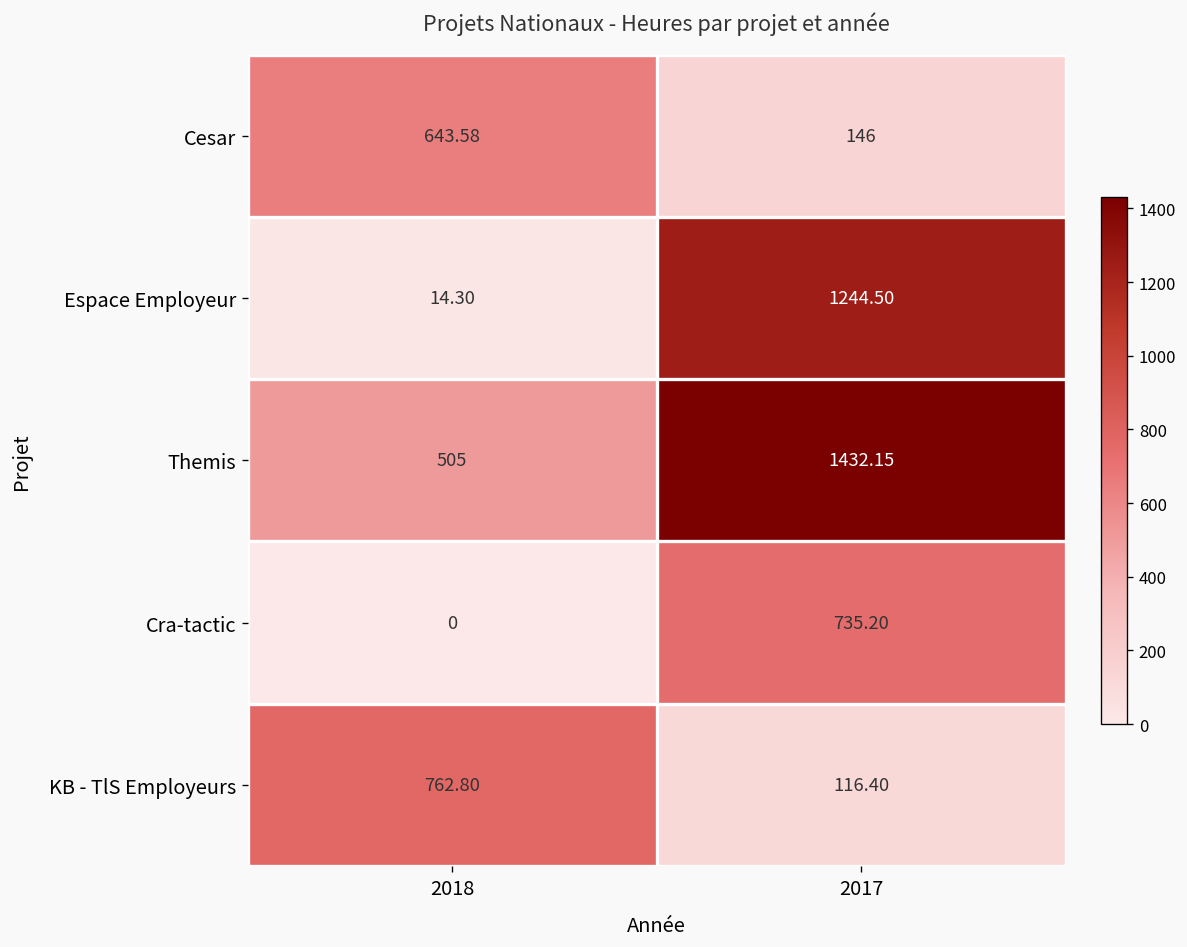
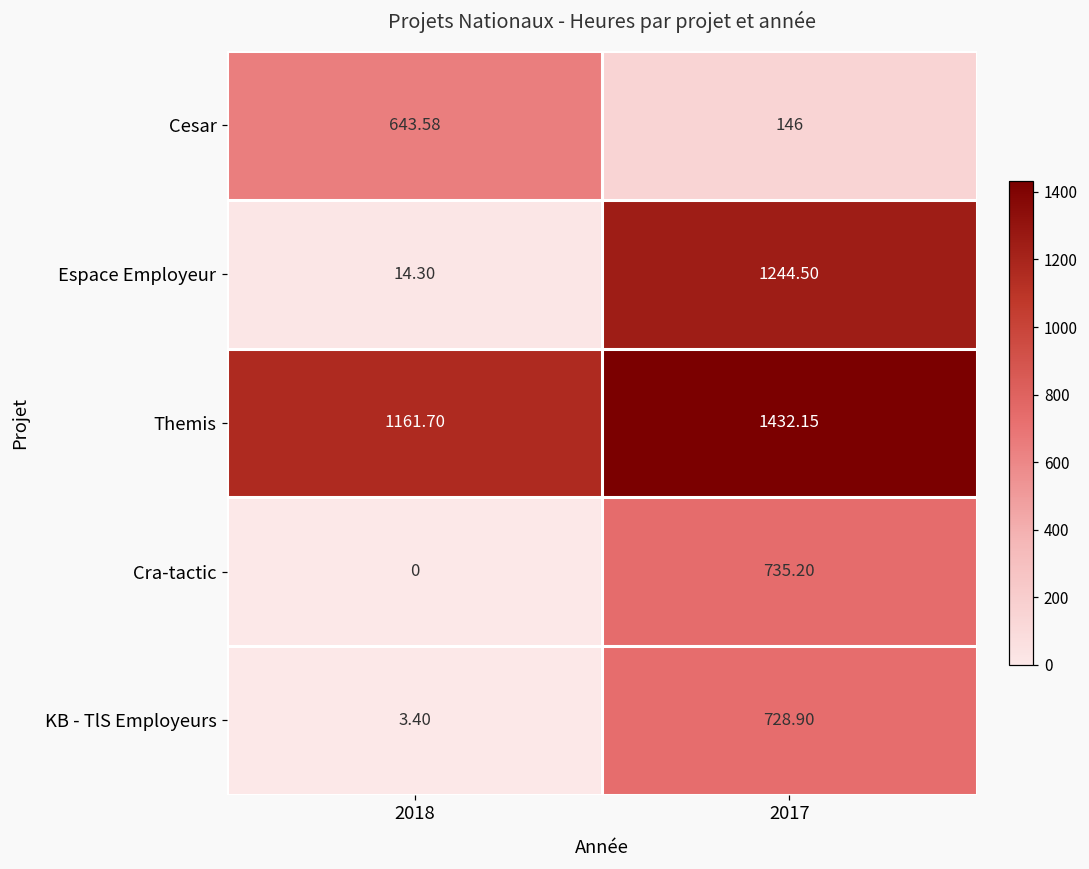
Themis, 2018: 505 -> 1161.70
KB - TlS Employeurs, 2018: 762.80 -> 3.40
KB - TlS Employeurs, 2017: 116.40 -> 728.90
